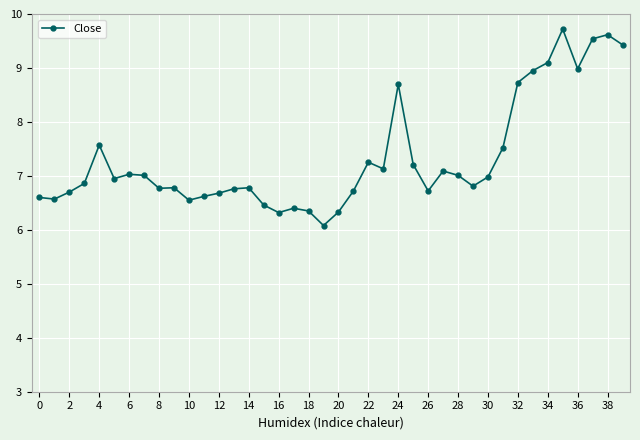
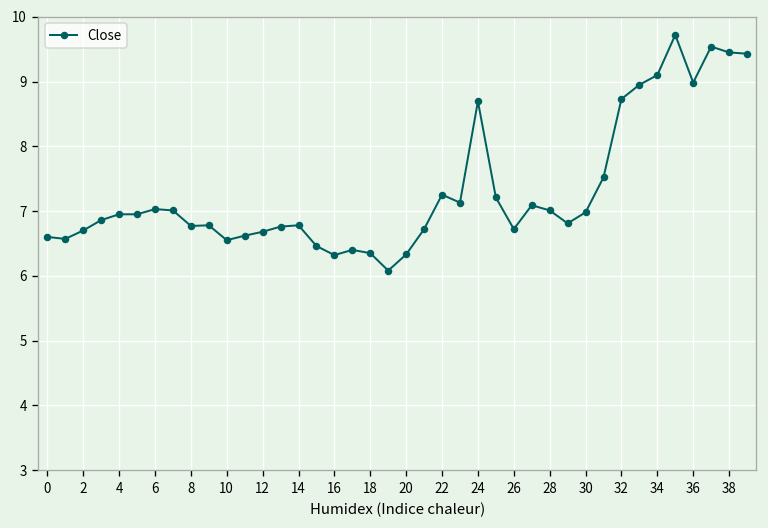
4: 7.6 -> 6.9
38: 9.6 -> 9.4
